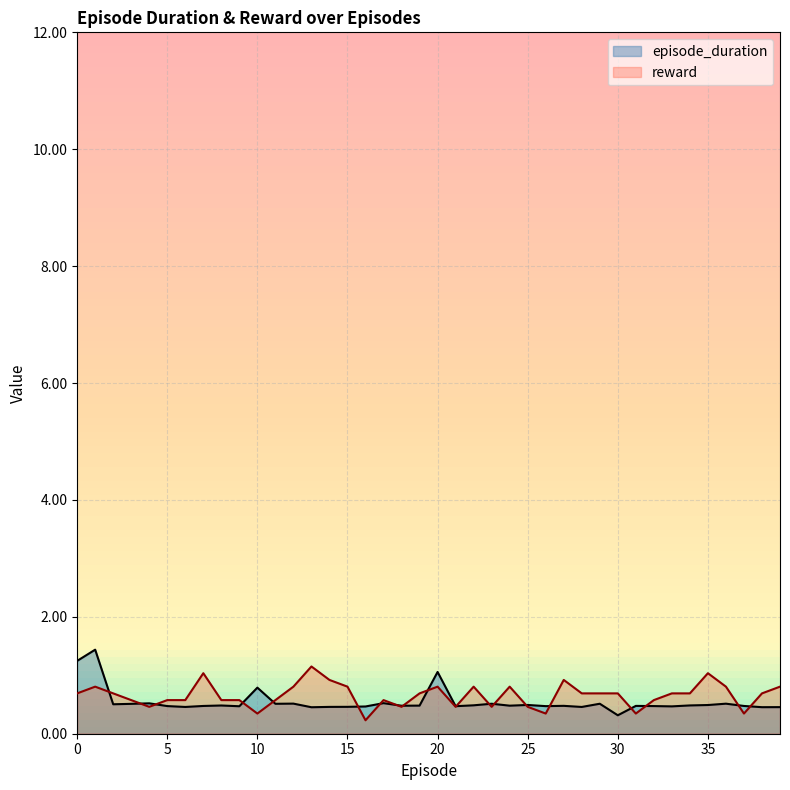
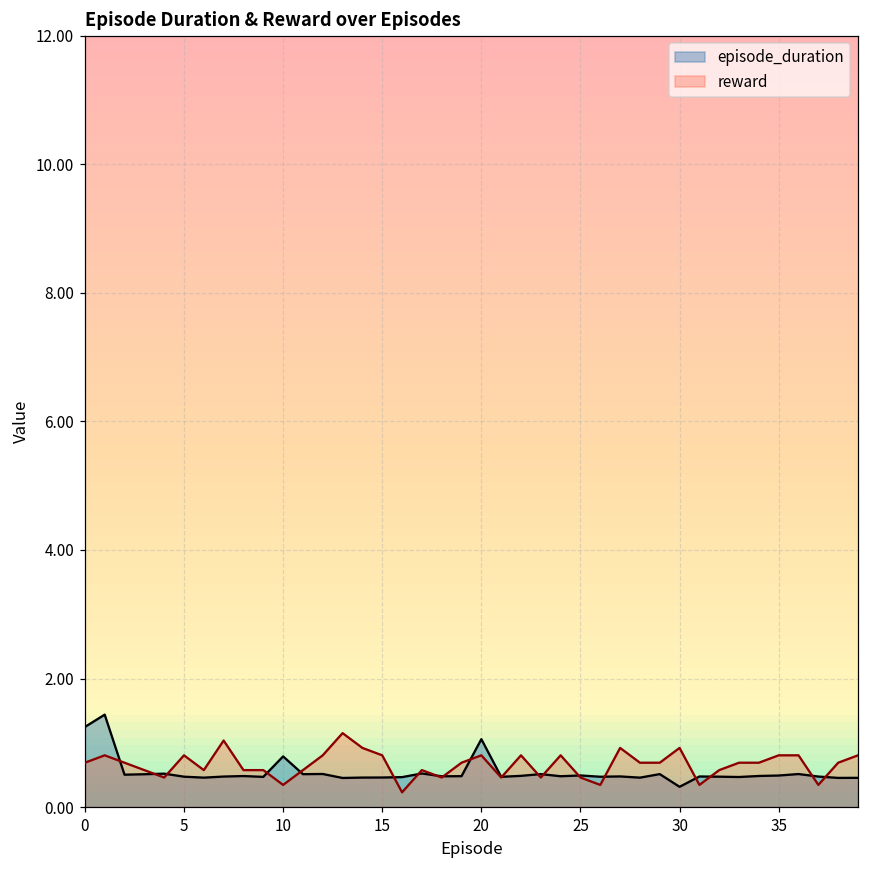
reward, 5: 0.6 -> 0.8
reward, 30: 0.7 -> 0.9
reward, 35: 1.0 -> 0.8
